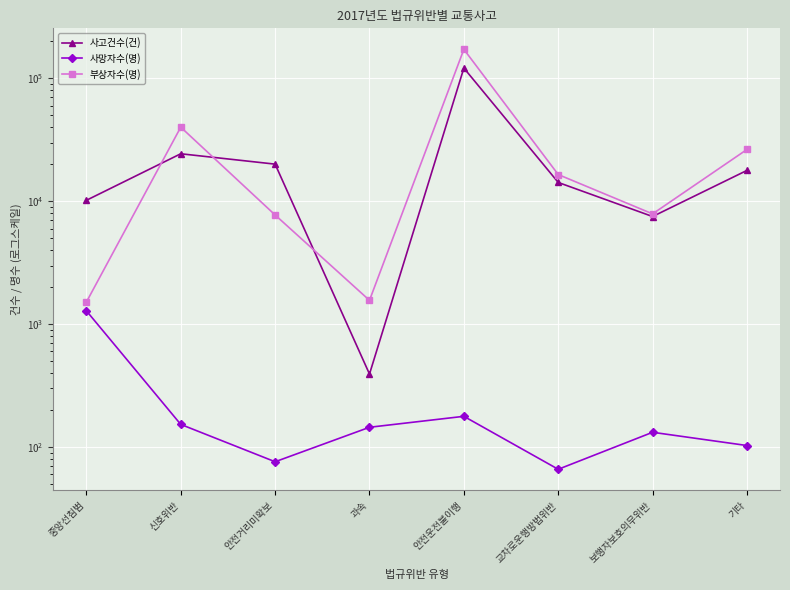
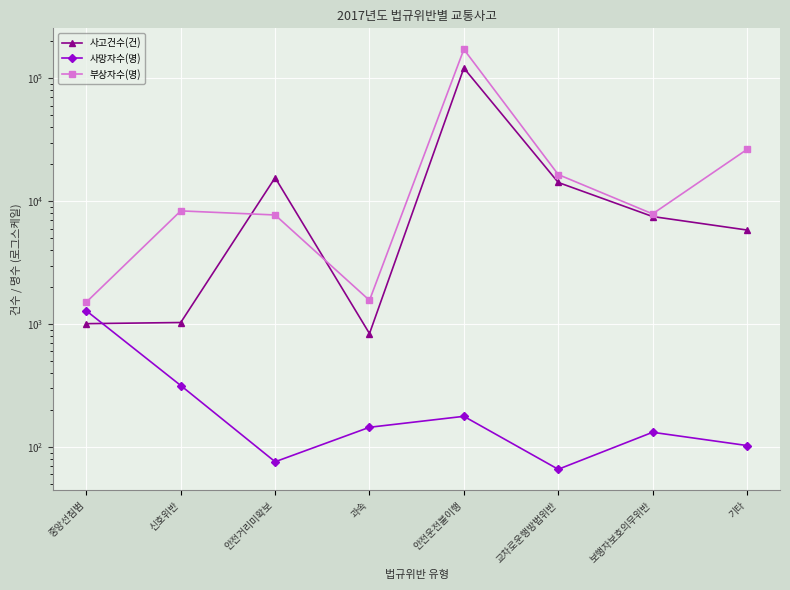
사고건수(건), 중앙선침범: 10000 -> 1000
사고건수(건), 신호위반: 24000 -> 1000
사망자수(명), 신호위반: 150 -> 320
부상자수(명), 신호위반: 40000 -> 8000
사고건수(건), 안전거리미확보: 20000 -> 16000
사고건수(건), 과속: 390 -> 800
사고건수(건), 기타: 18000 -> 6000
